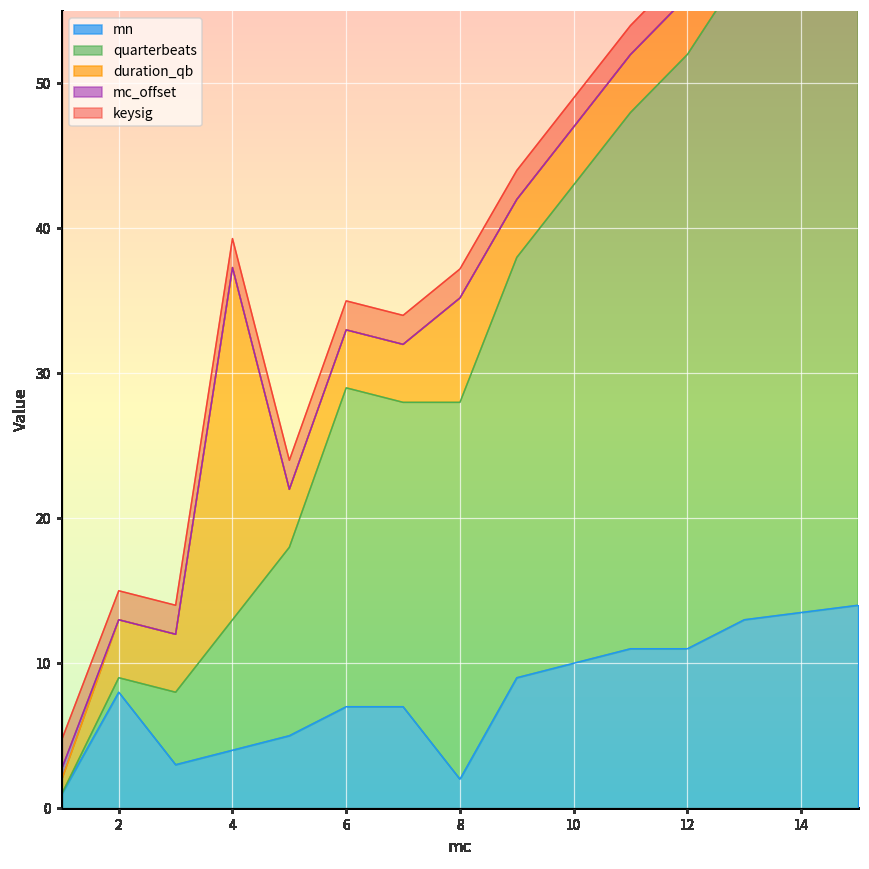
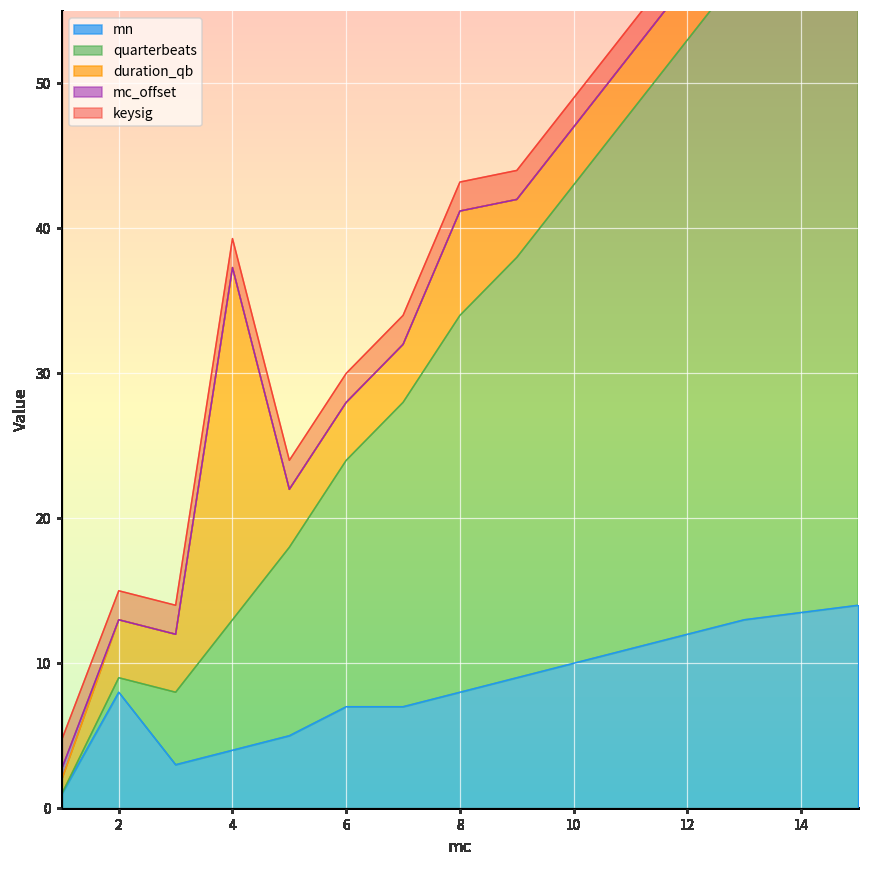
quarterbeats, 6: 22 -> 17
mn, 8: 2 -> 8
mn, 12: 11 -> 12
